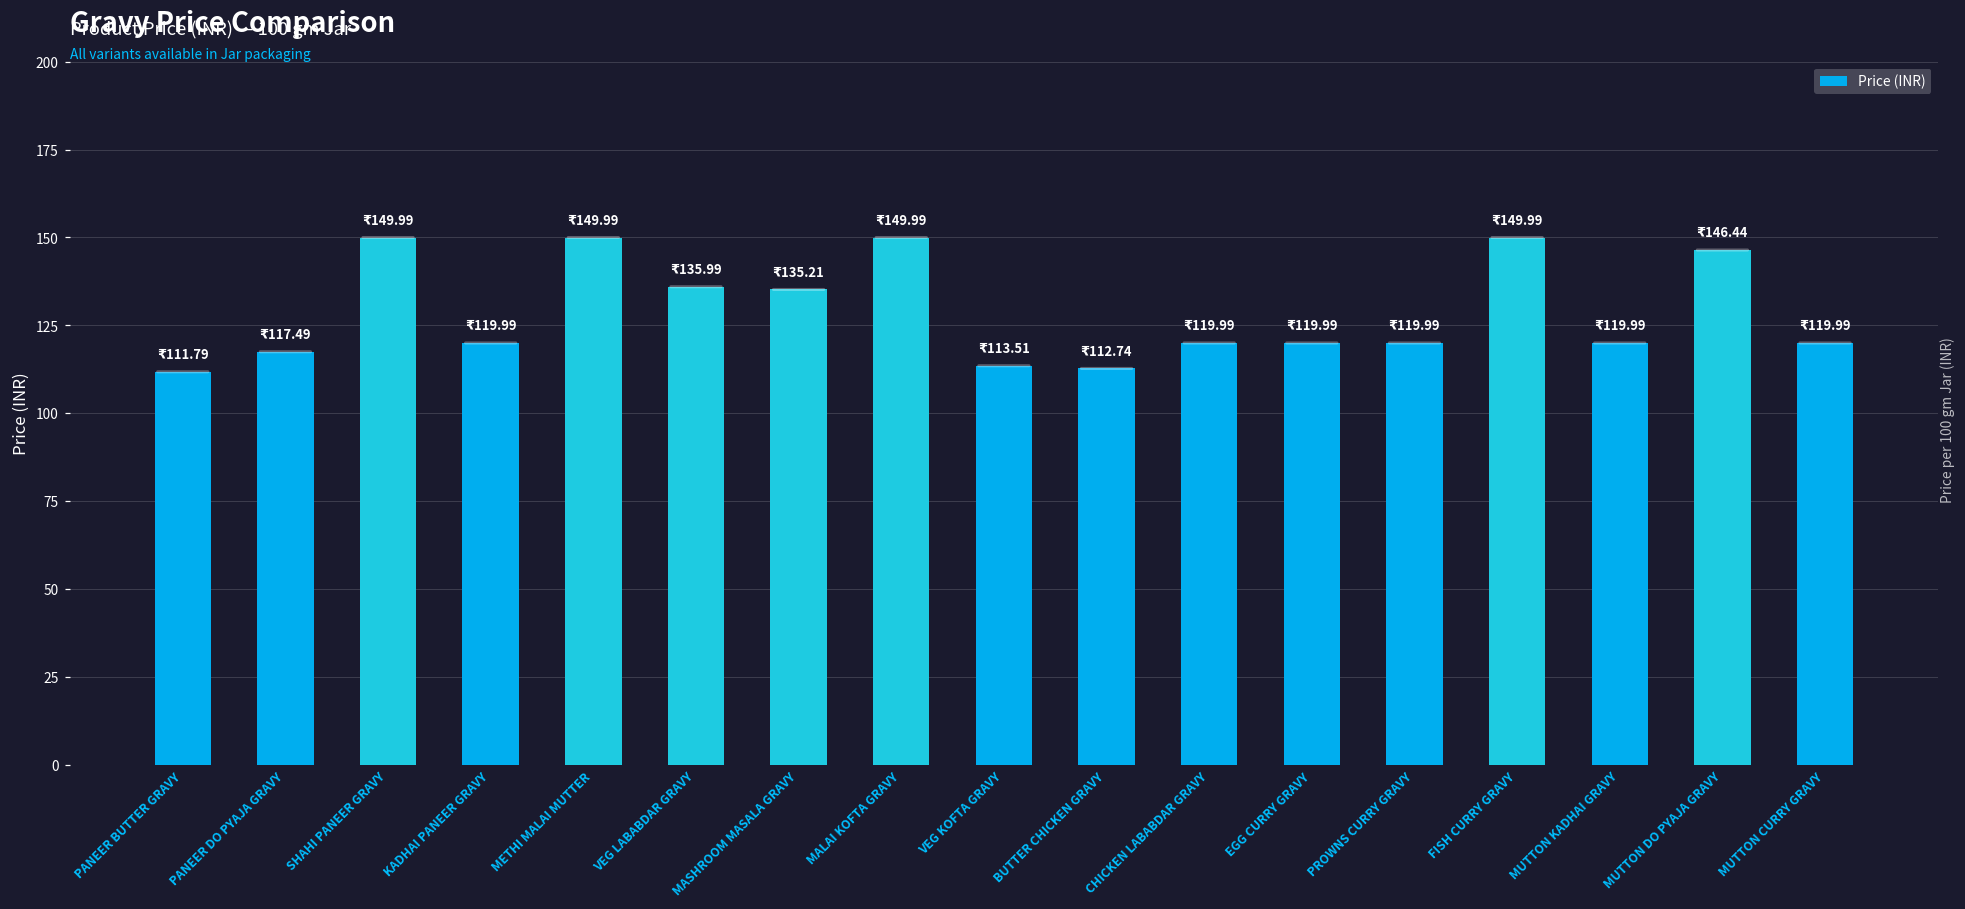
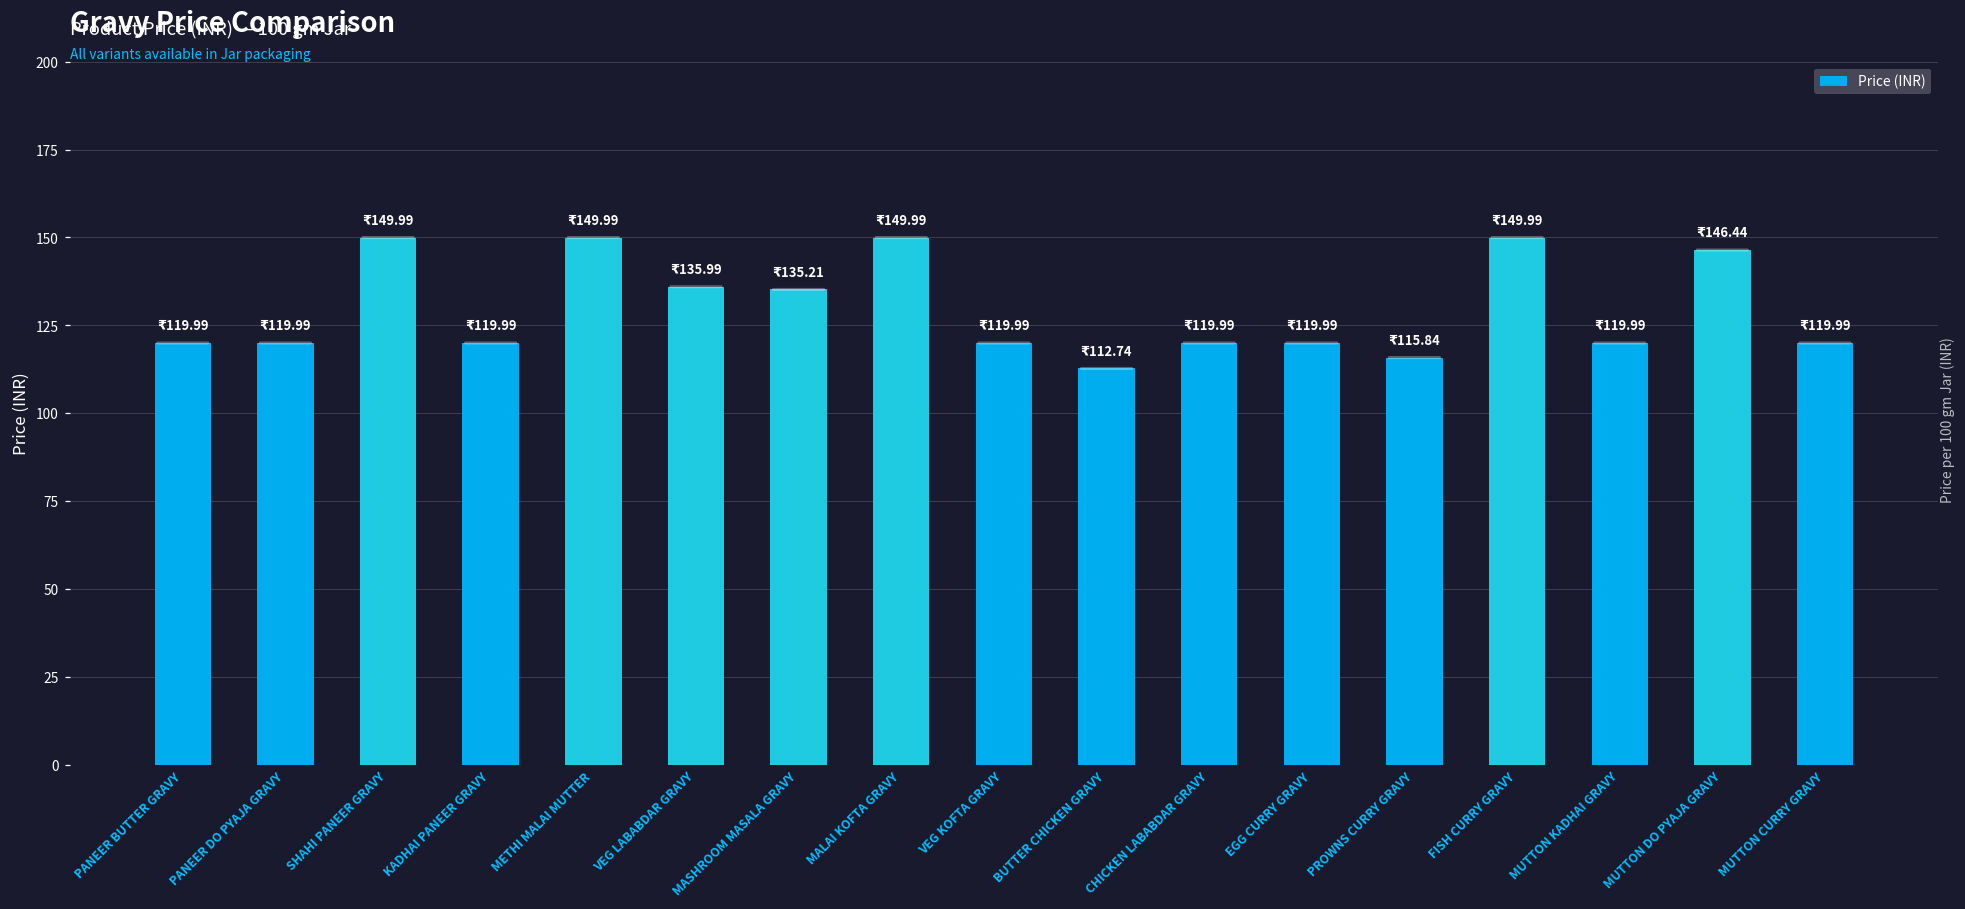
PANEER BUTTER GRAVY: 111.79 -> 119.99
PANEER DO PYAJA GRAVY: 117.49 -> 119.99
VEG KOFTA GRAVY: 113.51 -> 119.99
PROWNS CURRY GRAVY: 119.99 -> 115.84
